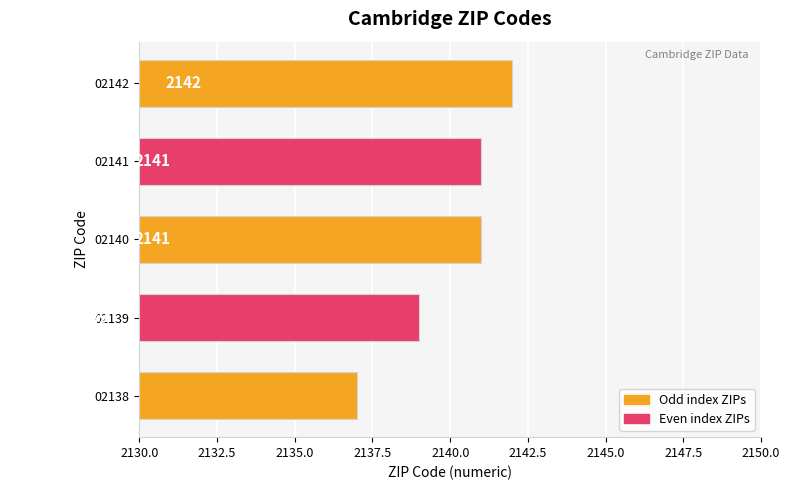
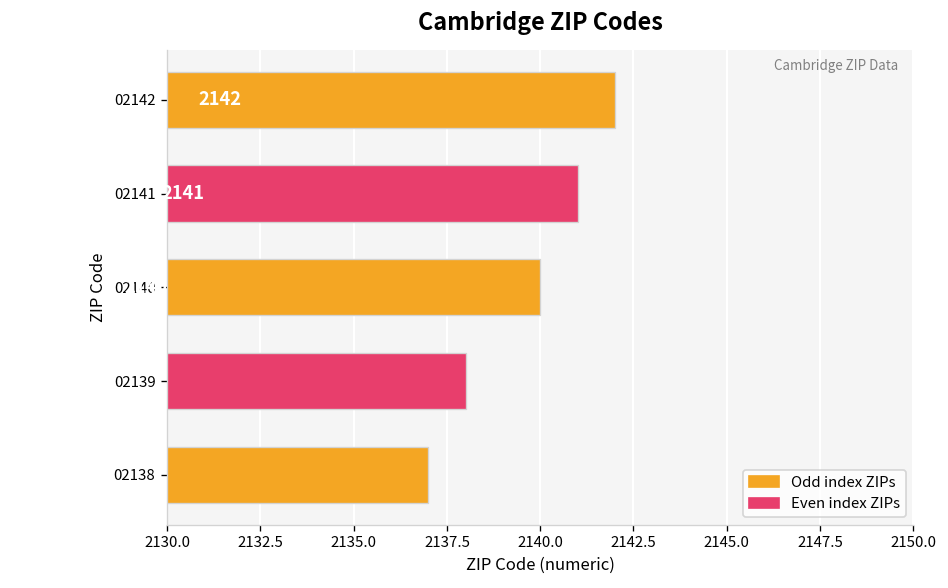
02140: 2141 -> 2140
02139: 2139 -> 2138
